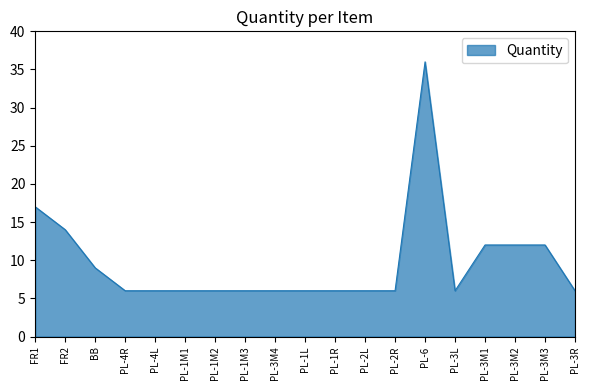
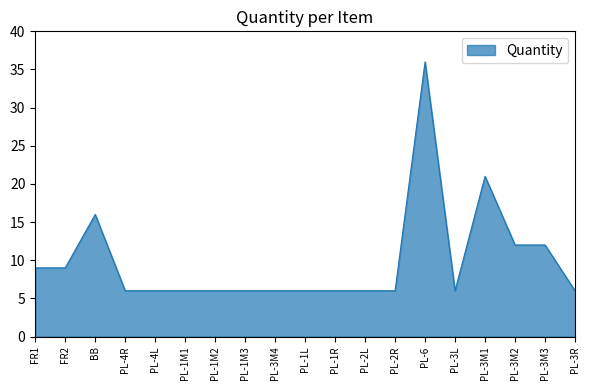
FR1: 17 -> 9
FR2: 14 -> 9
BB: 9 -> 16
PL-3M1: 12 -> 21
